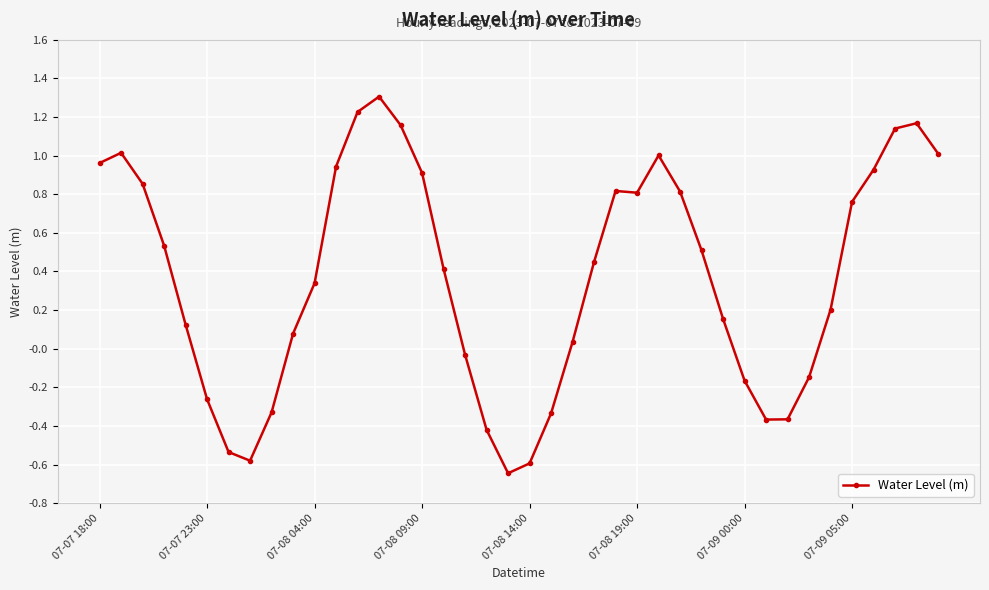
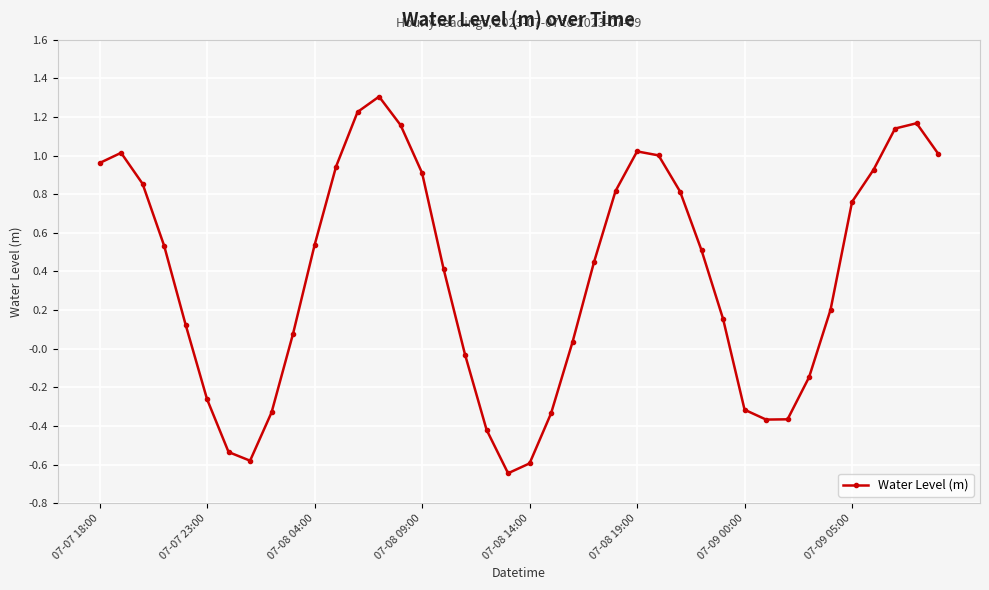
07-08 04:00: 0.34 -> 0.54
07-08 19:00: 0.81 -> 1.02
07-09 00:00: -0.17 -> -0.32
